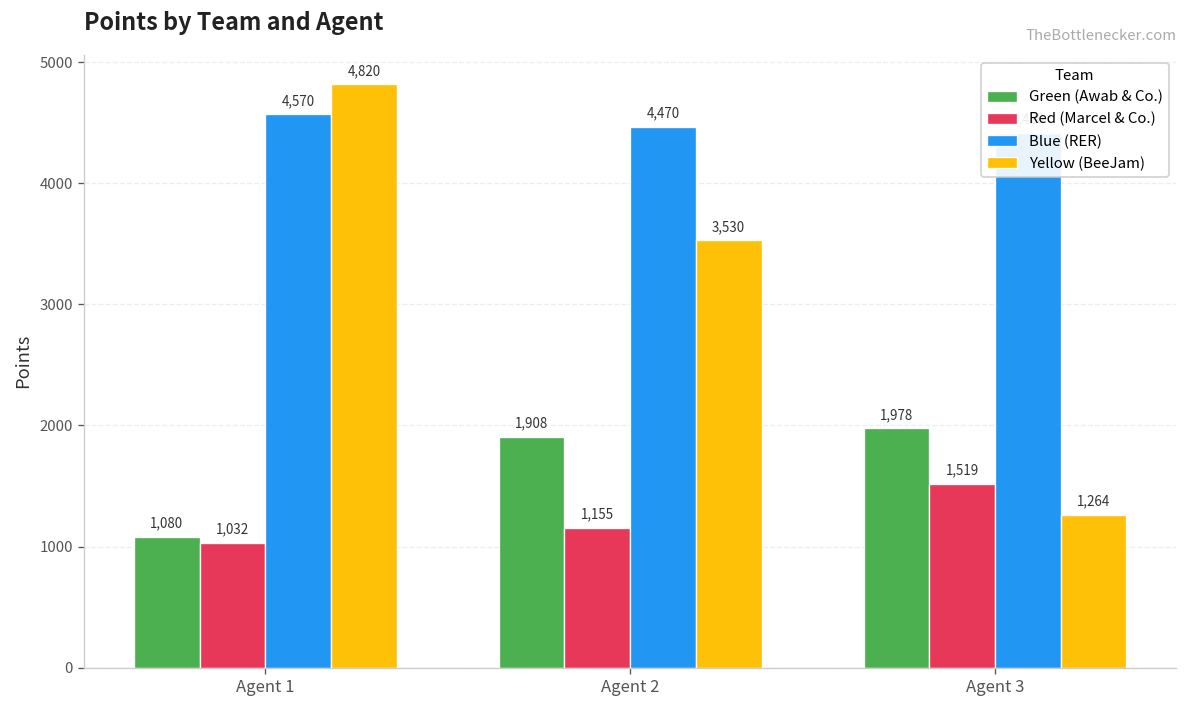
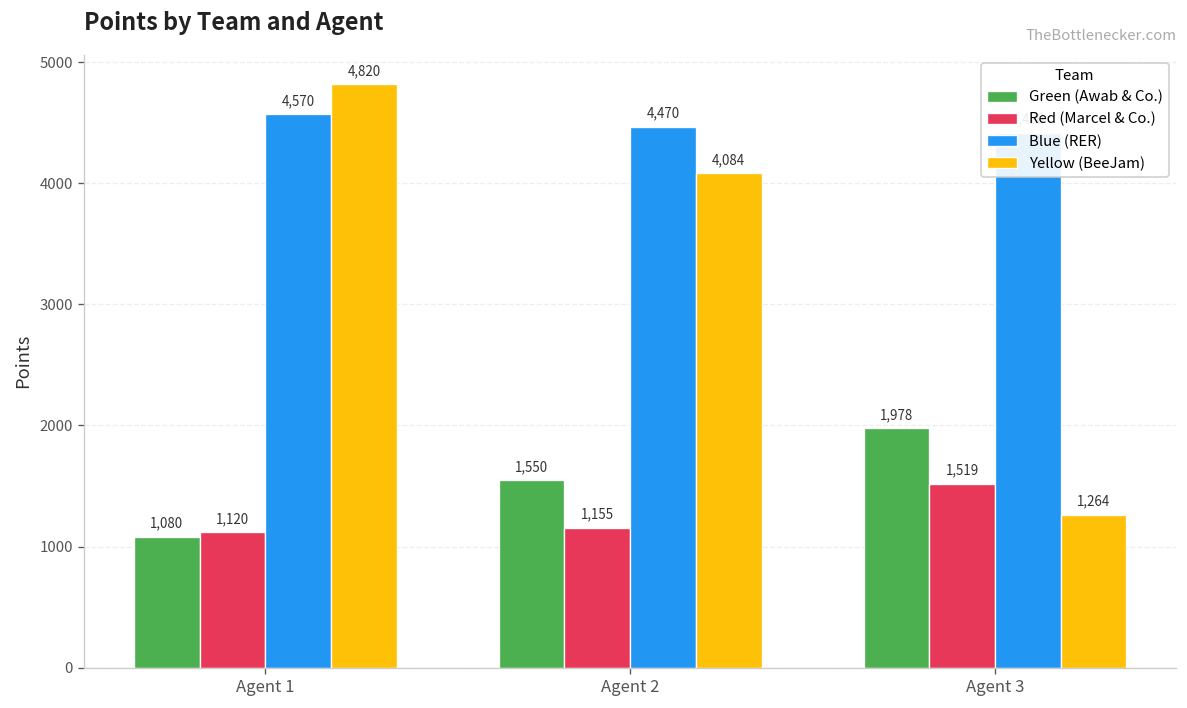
Red (Marcel & Co.), Agent 1: 1,032 -> 1,120
Green (Awab & Co.), Agent 2: 1,908 -> 1,550
Yellow (BeeJam), Agent 2: 3,530 -> 4,084
